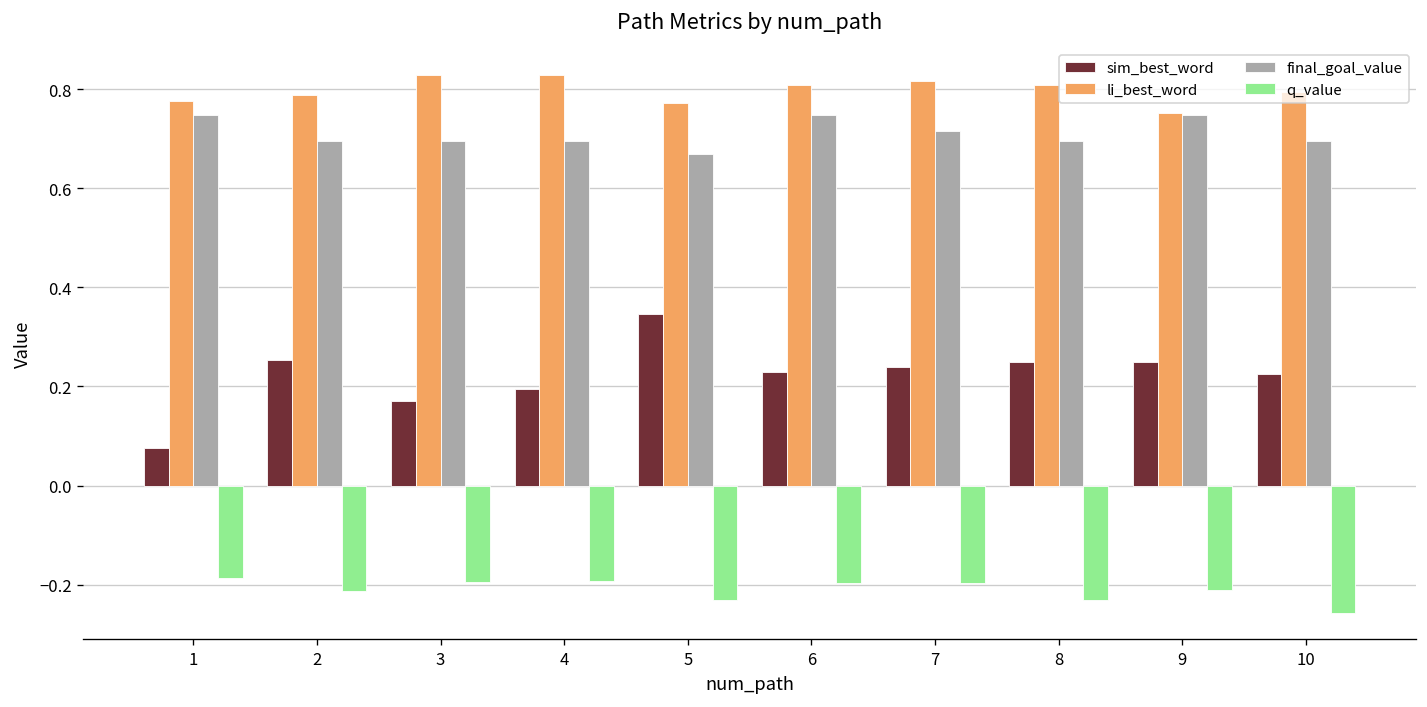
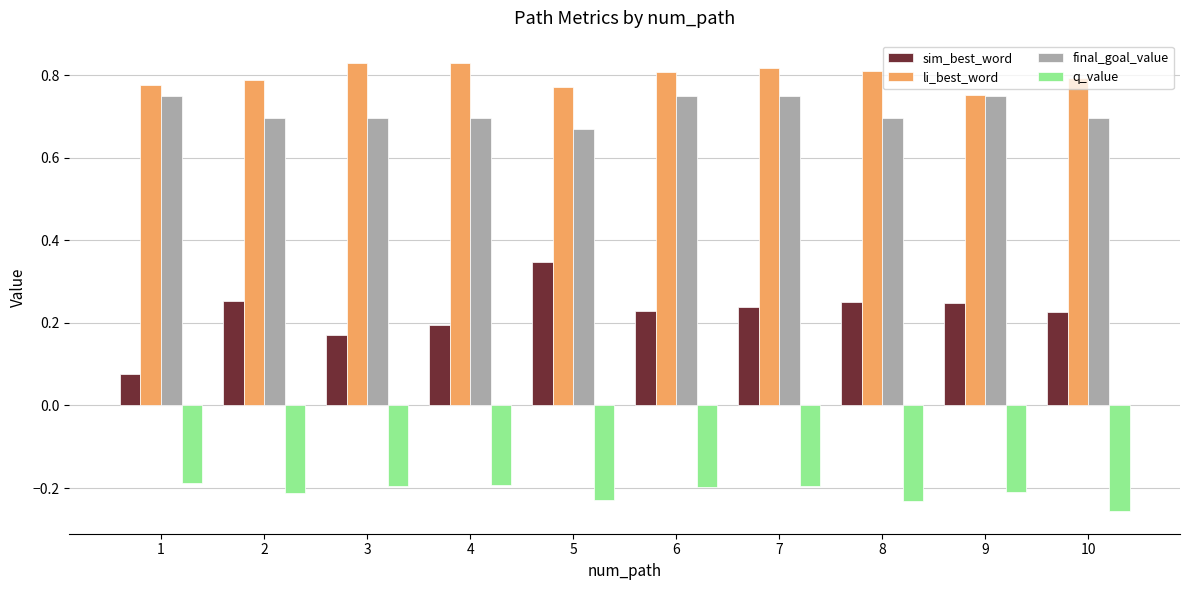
final_goal_value, 7: 0.71 -> 0.75
